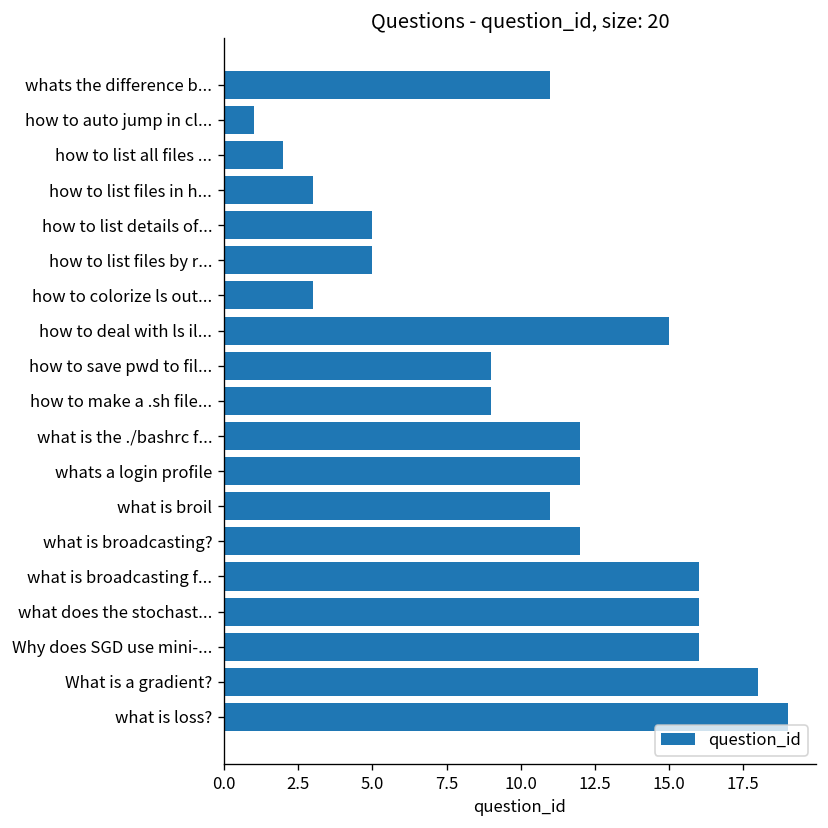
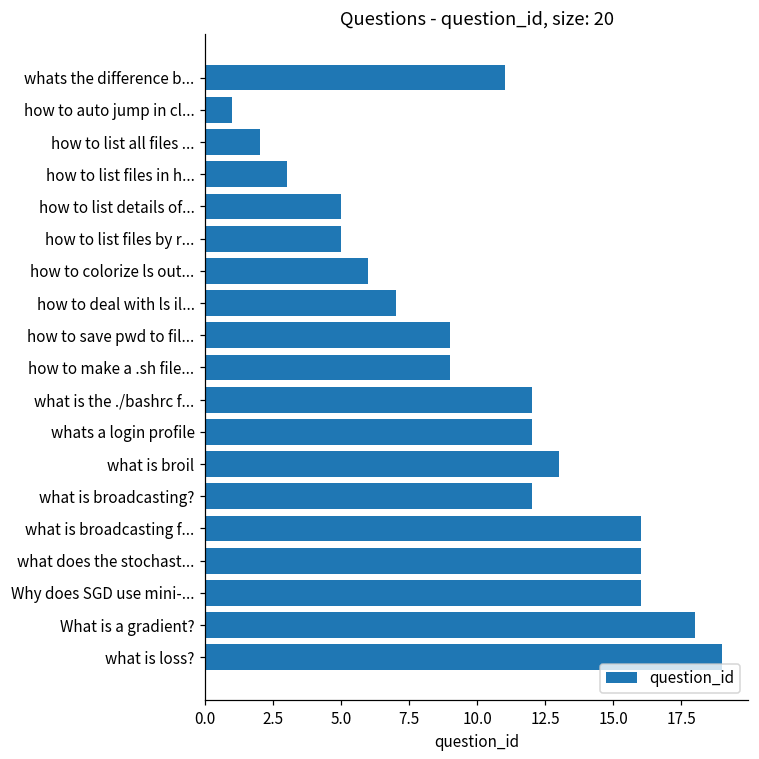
how to colorize ls out...: 3 -> 6
how to deal with ls il...: 15 -> 7
what is broil: 11 -> 13
